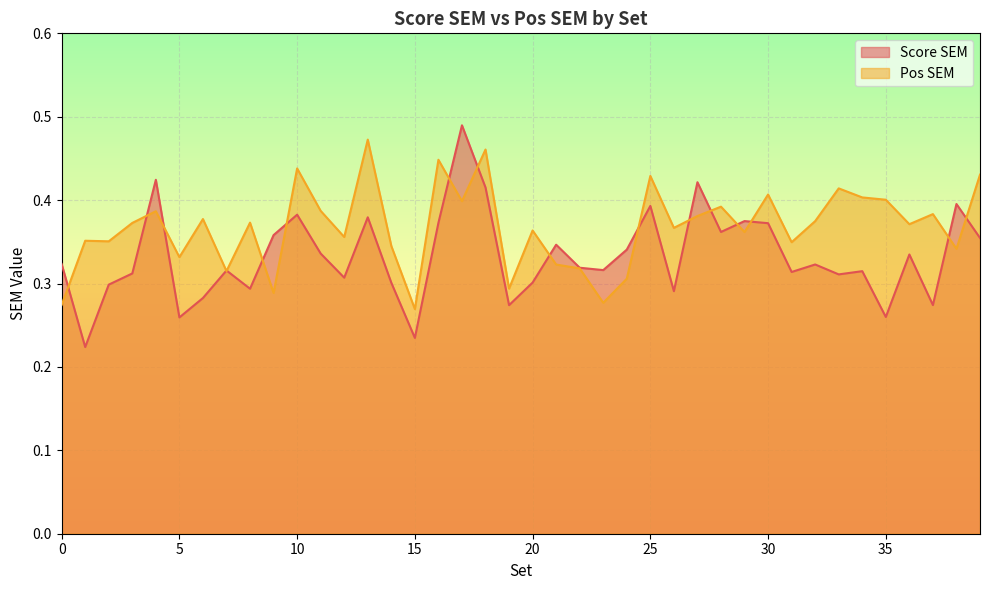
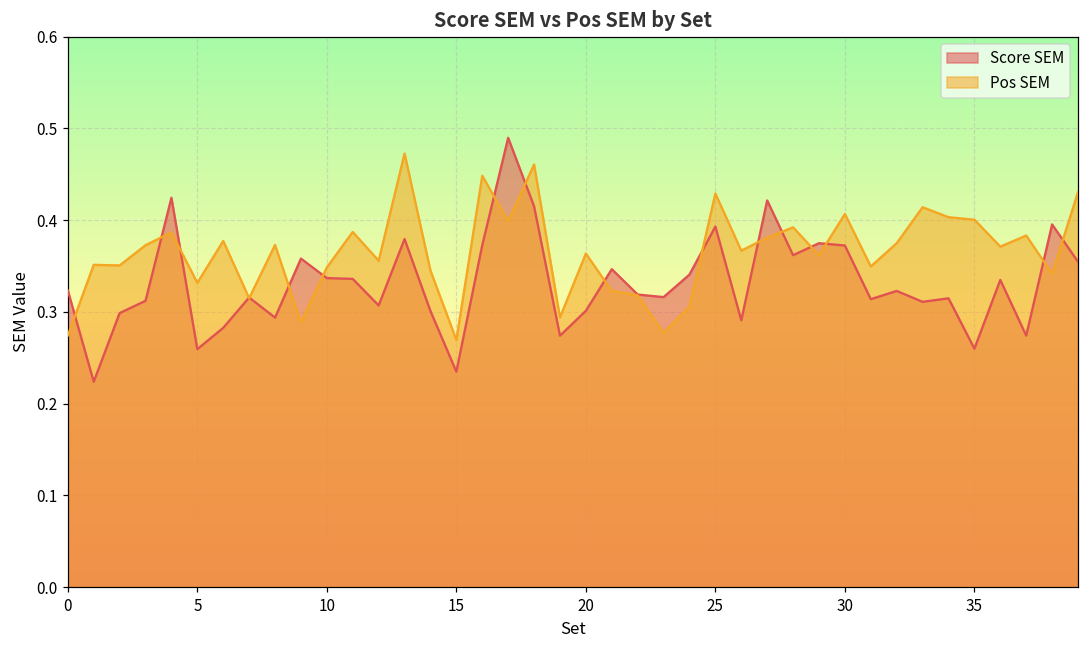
Score SEM, 10: 0.38 -> 0.34
Pos SEM, 10: 0.44 -> 0.35
